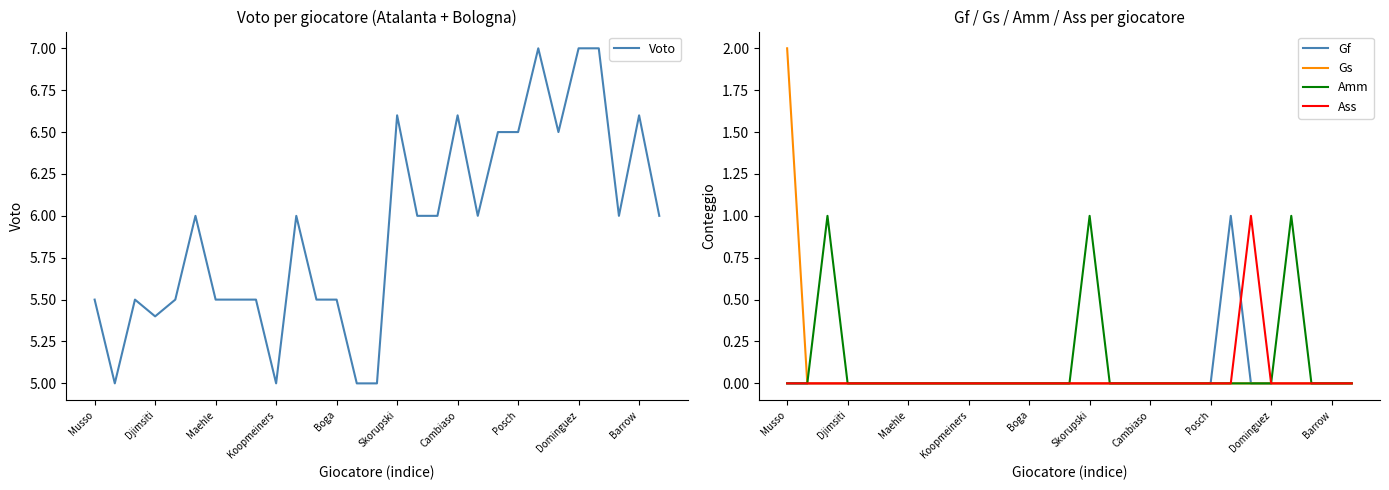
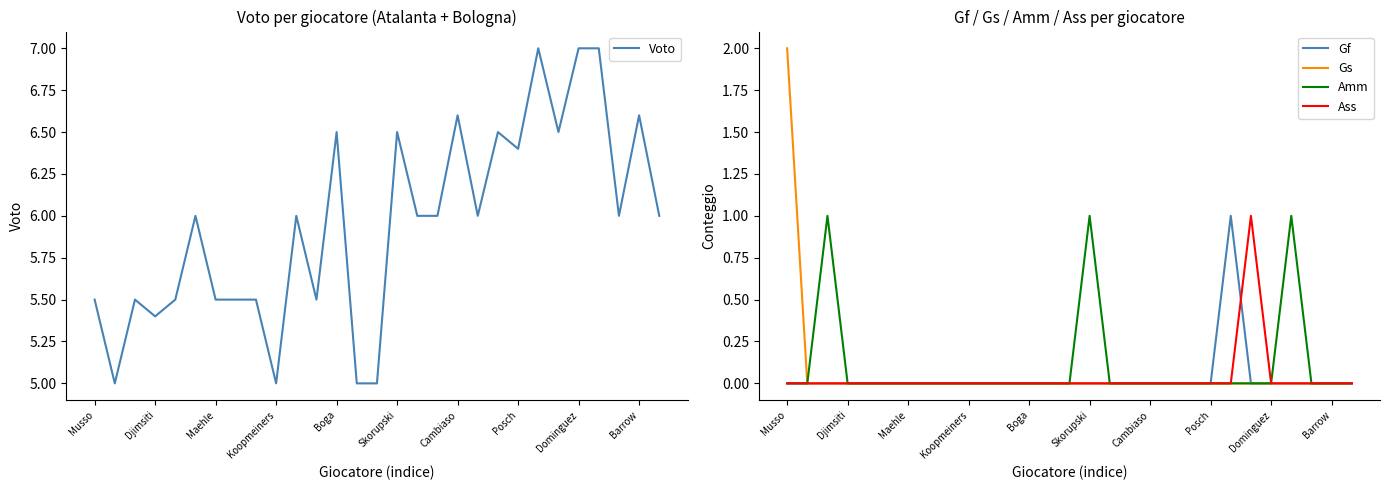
Voto per giocatore (Atalanta + Bologna), Boga: 5.5 -> 6.5
Voto per giocatore (Atalanta + Bologna), Skorupski: 6.6 -> 6.5
Voto per giocatore (Atalanta + Bologna), Posch: 6.5 -> 6.4
